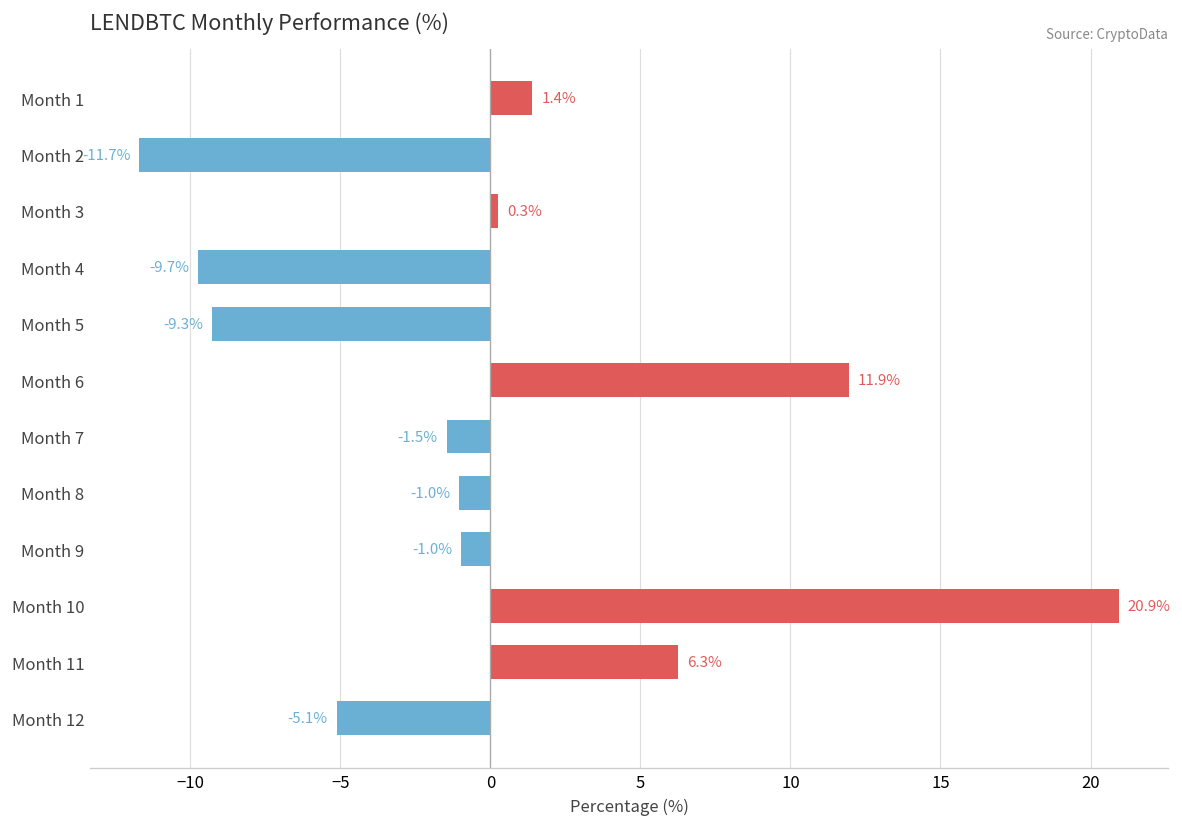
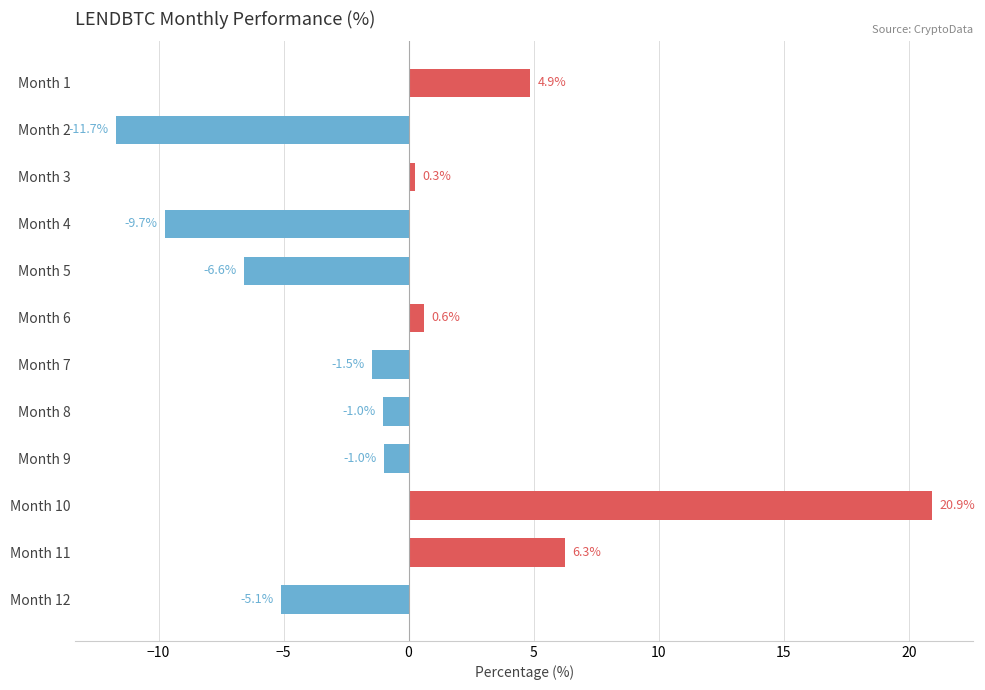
Month 1: 1.4% -> 4.9%
Month 5: -9.3% -> -6.6%
Month 6: 11.9% -> 0.6%
